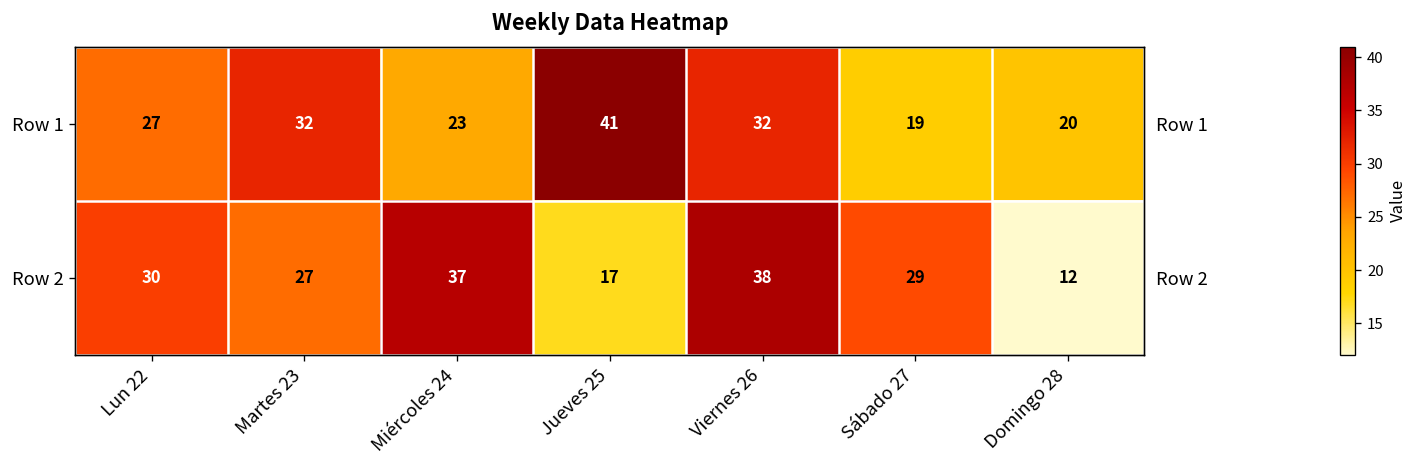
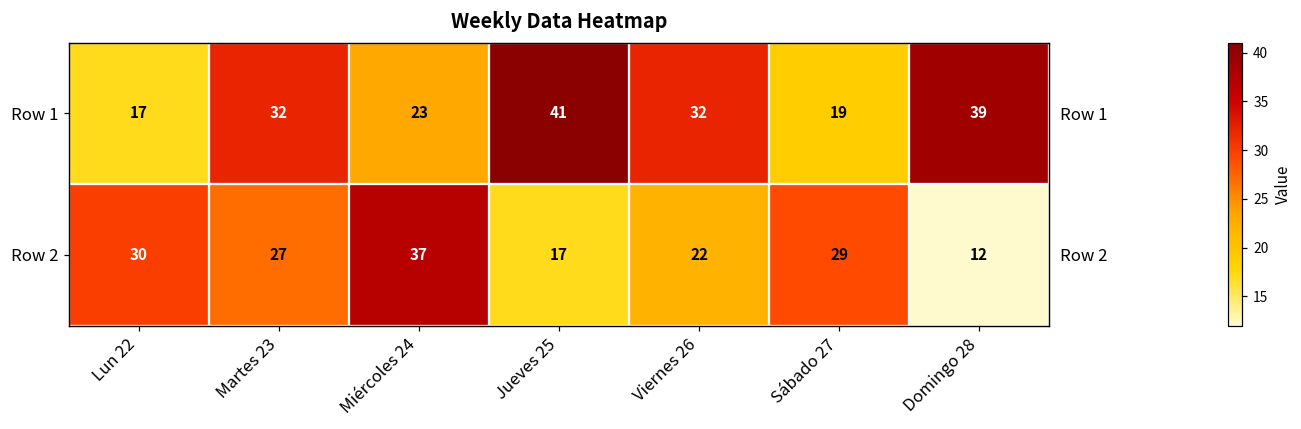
Row 1, Lun 22: 27 -> 17
Row 1, Domingo 28: 20 -> 39
Row 2, Viernes 26: 38 -> 22
